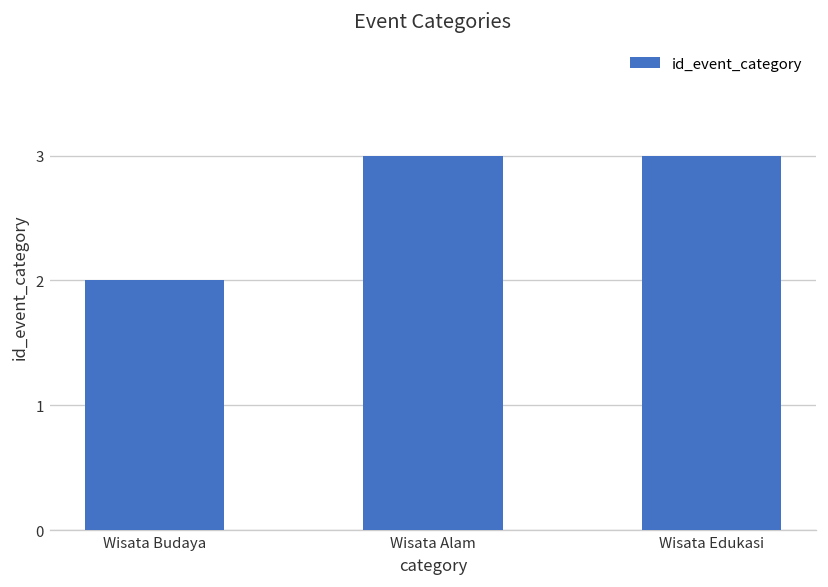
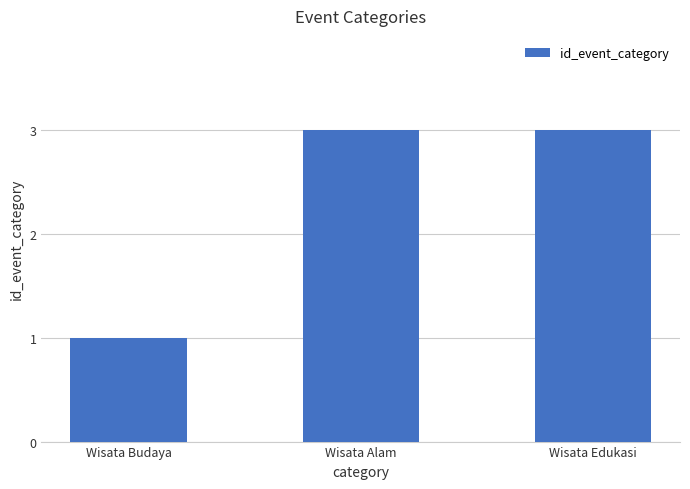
Wisata Budaya: 2 -> 1
